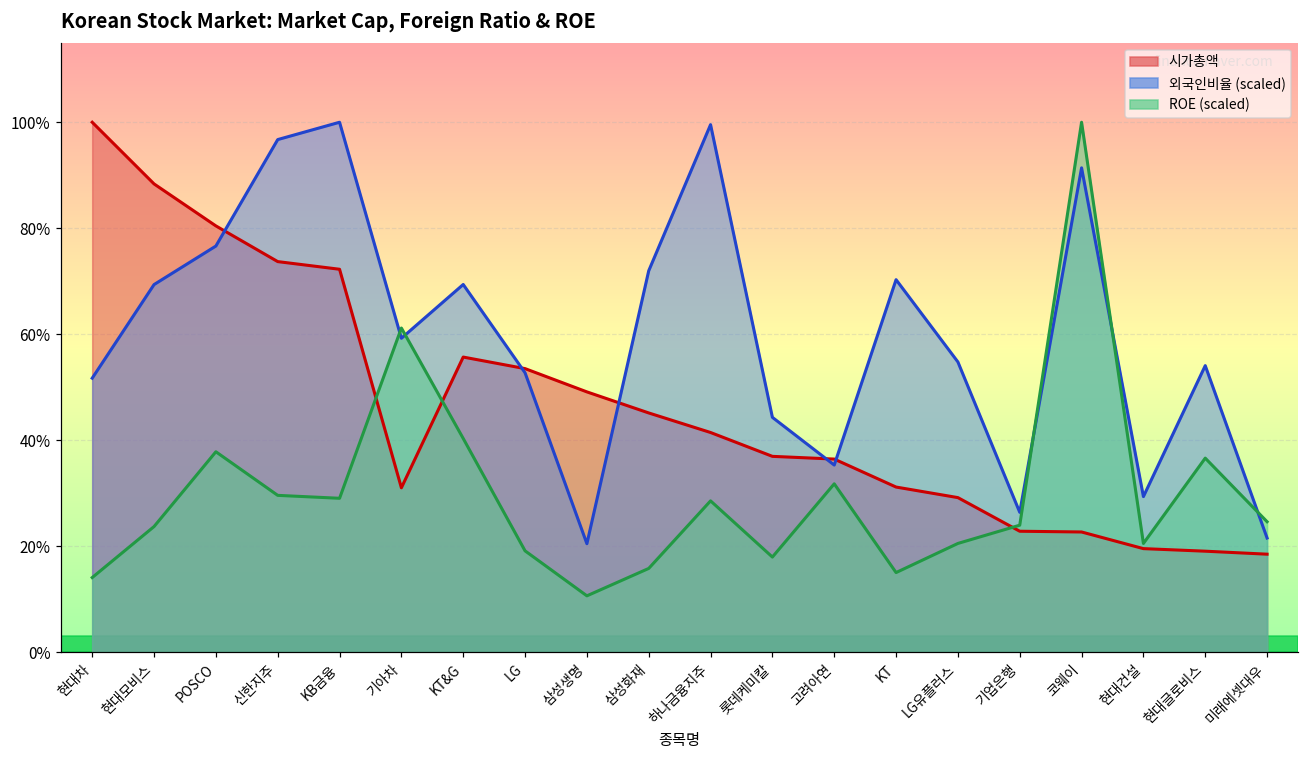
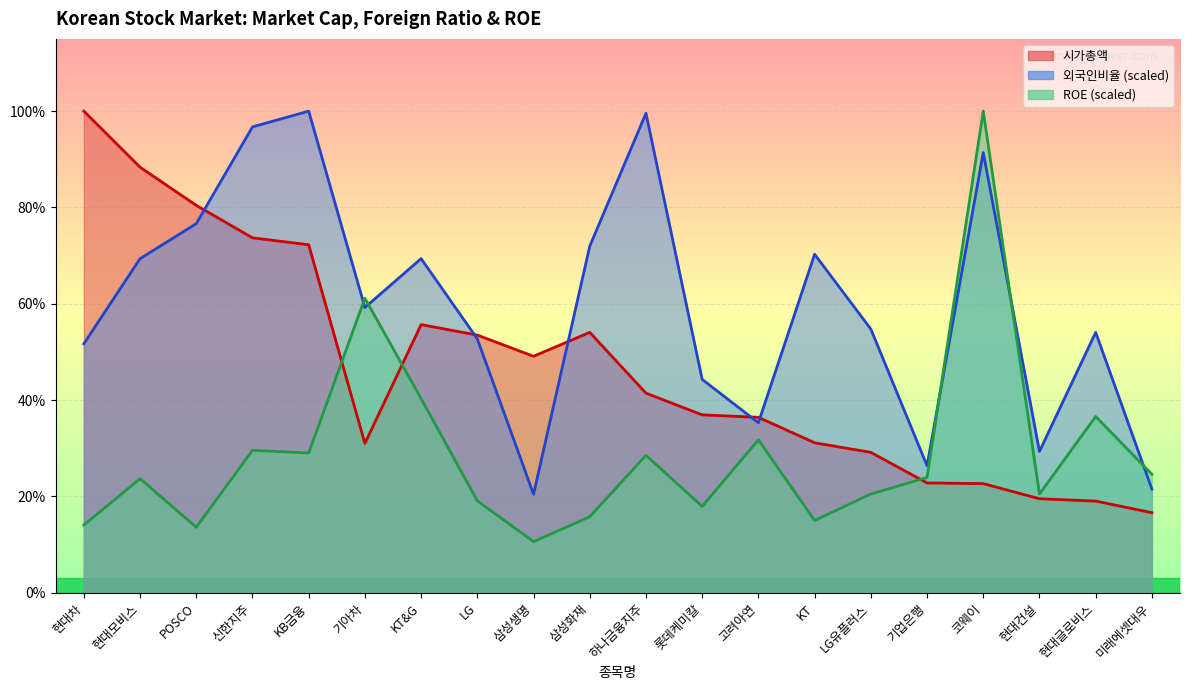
ROE (scaled), POSCO: 38% -> 14%
시가총액, 삼성화재: 45% -> 54%
시가총액, 미래에셋대우: 18% -> 17%
